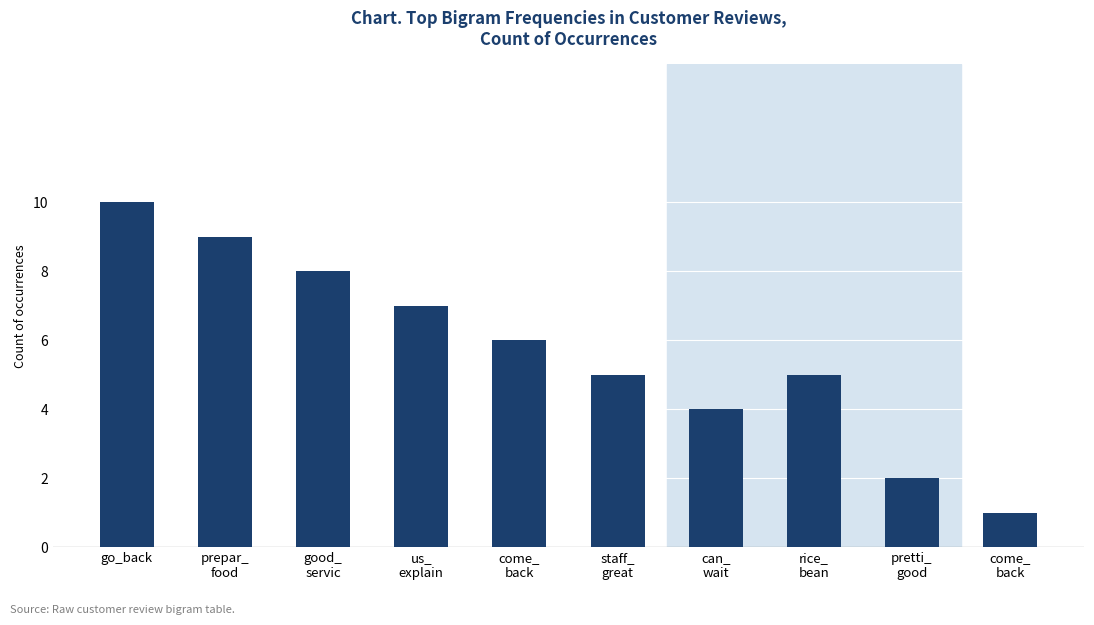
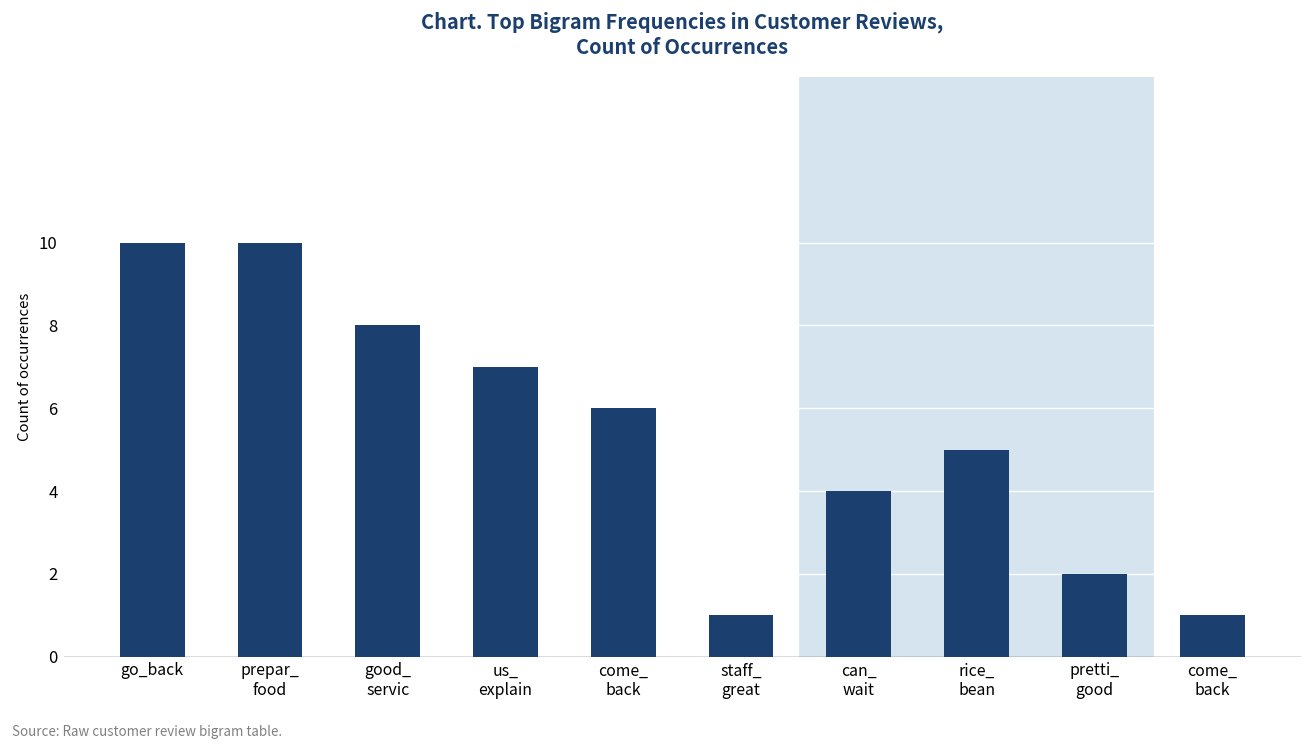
prepar_ food: 9 -> 10
staff_ great: 5 -> 1
